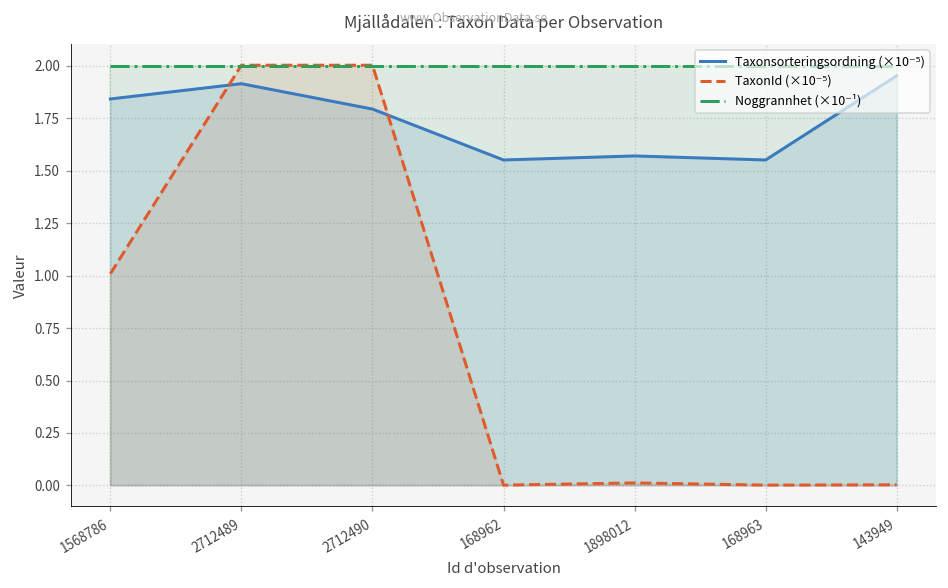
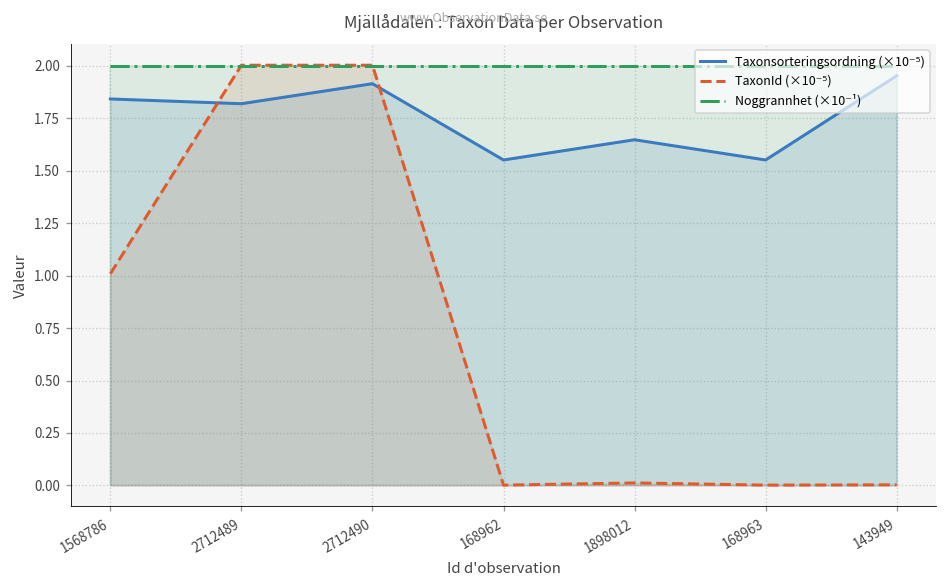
Taxonsorteringsordning (×10⁻⁵), 2712489: 1.91 -> 1.82
Taxonsorteringsordning (×10⁻⁵), 2712490: 1.79 -> 1.91
Taxonsorteringsordning (×10⁻⁵), 1898012: 1.57 -> 1.65
